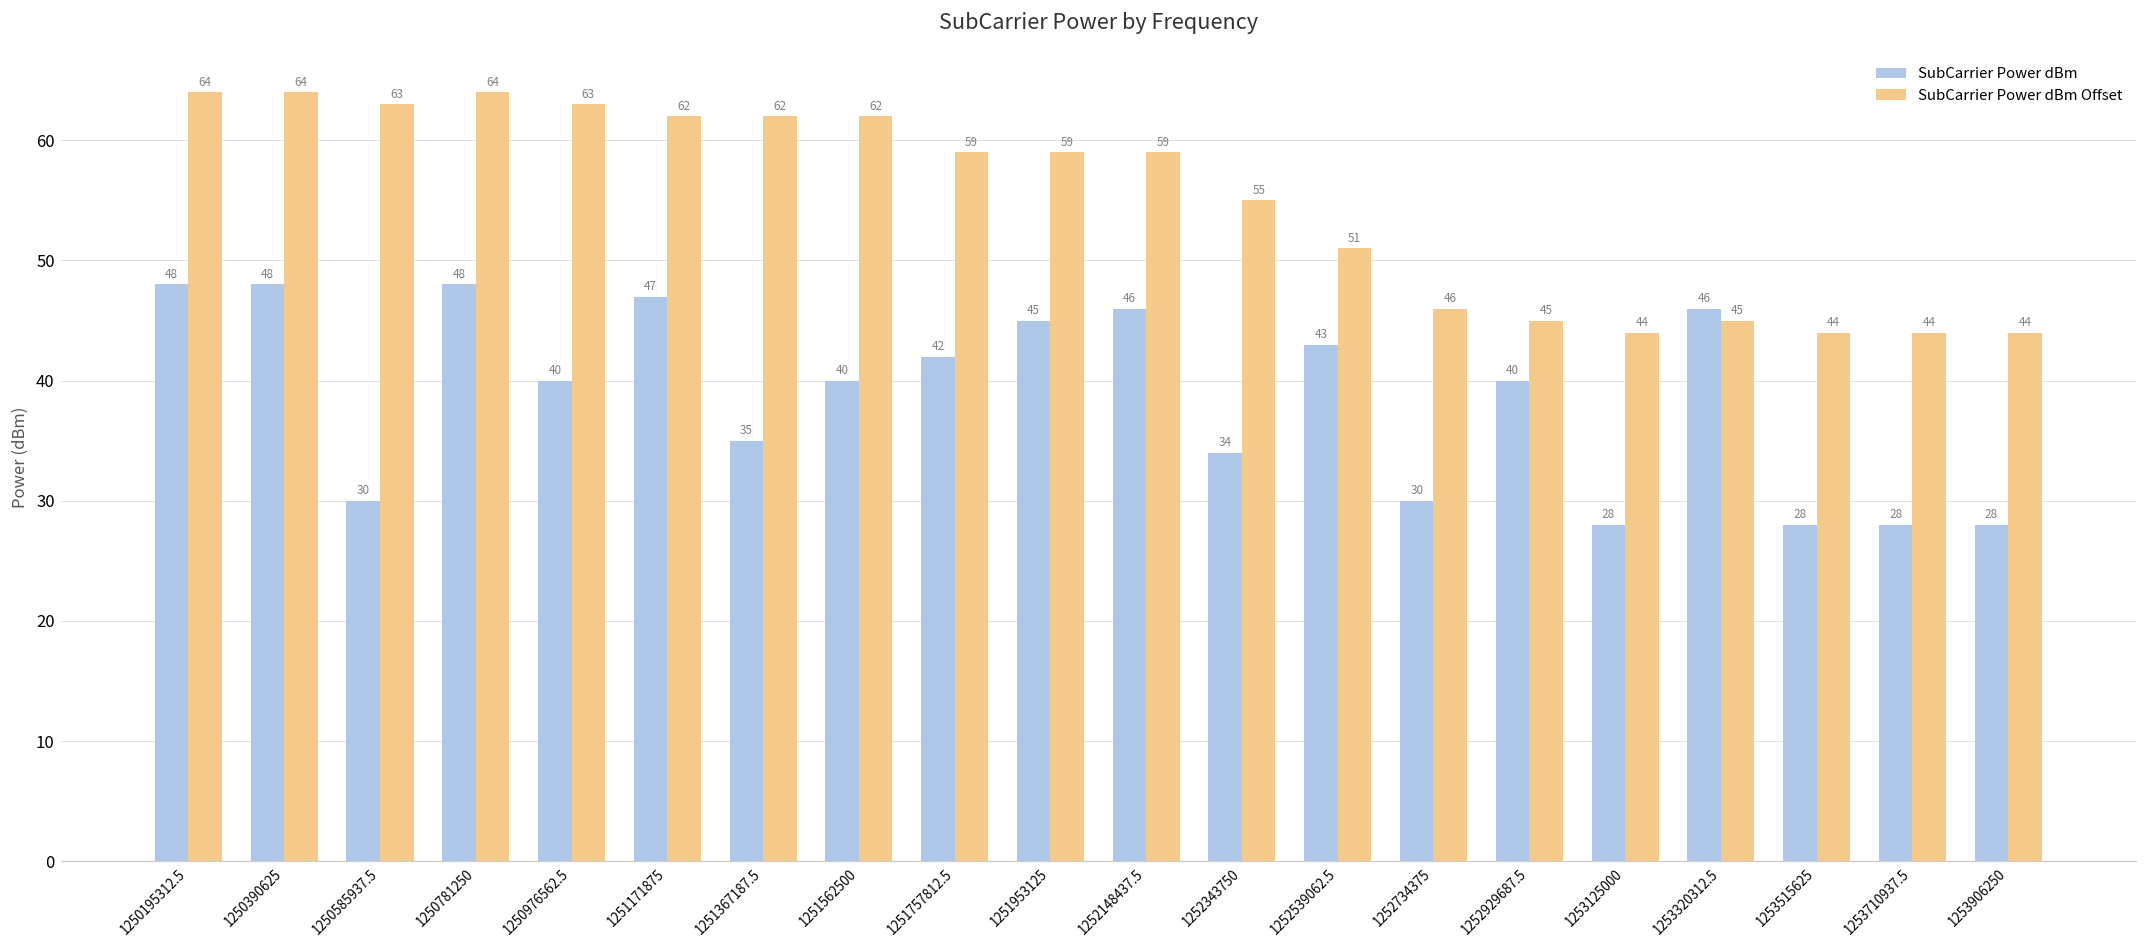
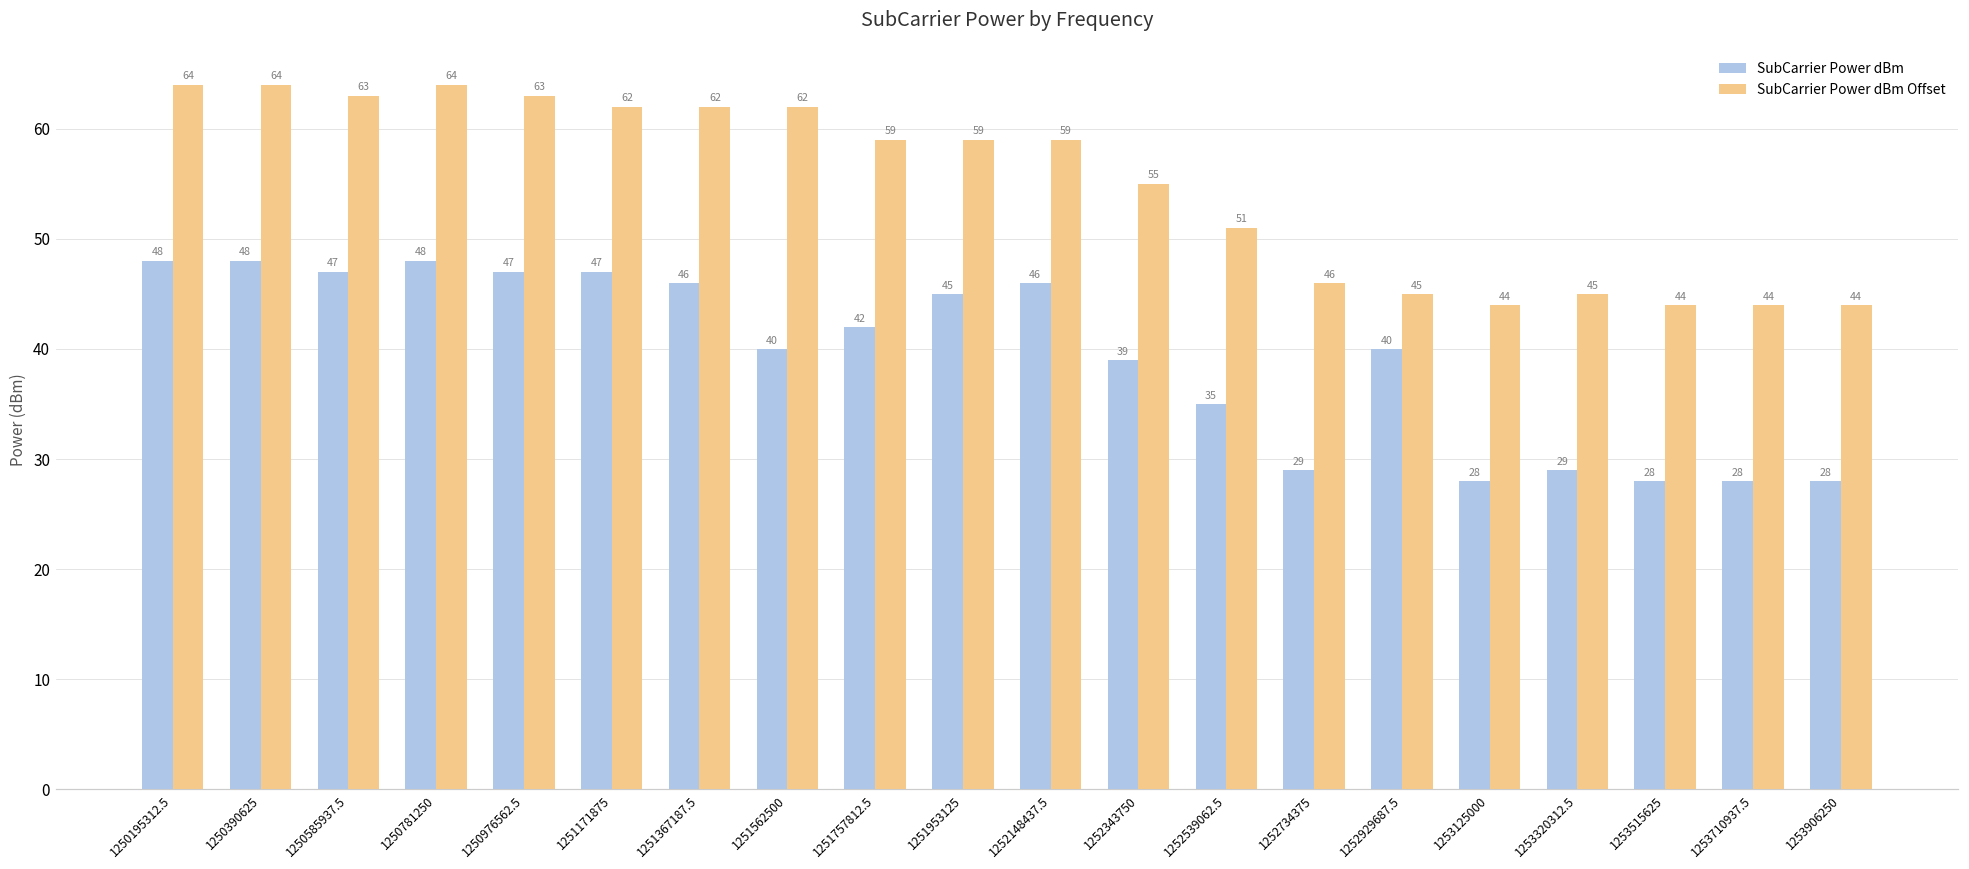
SubCarrier Power dBm, 1250585937.5: 30 -> 47
SubCarrier Power dBm, 1250976562.5: 40 -> 47
SubCarrier Power dBm, 1251367187.5: 35 -> 46
SubCarrier Power dBm, 1252343750: 34 -> 39
SubCarrier Power dBm, 1252539062.5: 43 -> 35
SubCarrier Power dBm, 1252734375: 30 -> 29
SubCarrier Power dBm, 1253320312.5: 46 -> 29
